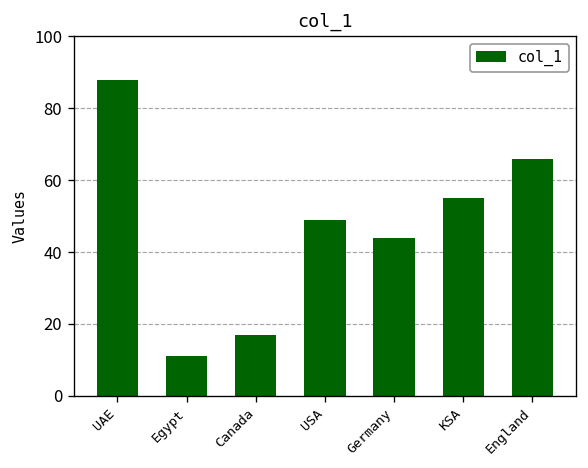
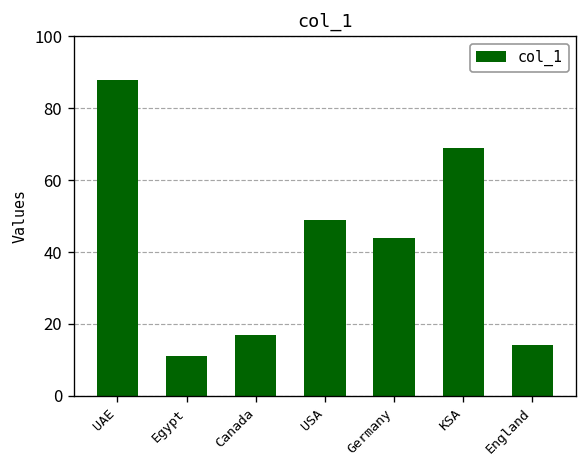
KSA: 55 -> 69
England: 66 -> 14
